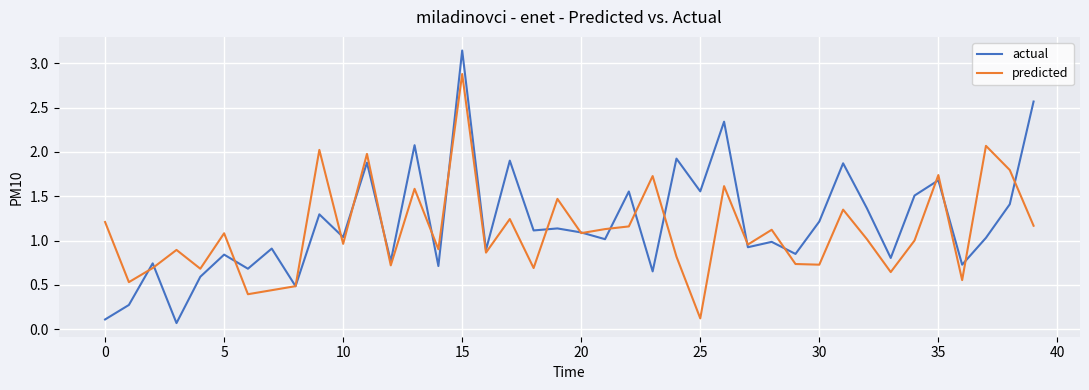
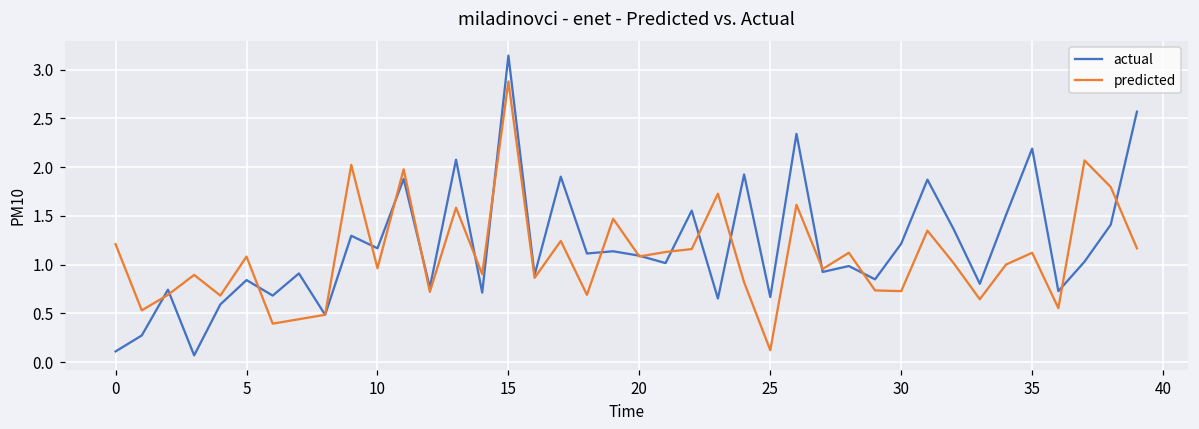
actual, 10: 1.0 -> 1.2
actual, 25: 1.6 -> 0.7
actual, 35: 1.7 -> 2.2
predicted, 35: 1.7 -> 1.1
